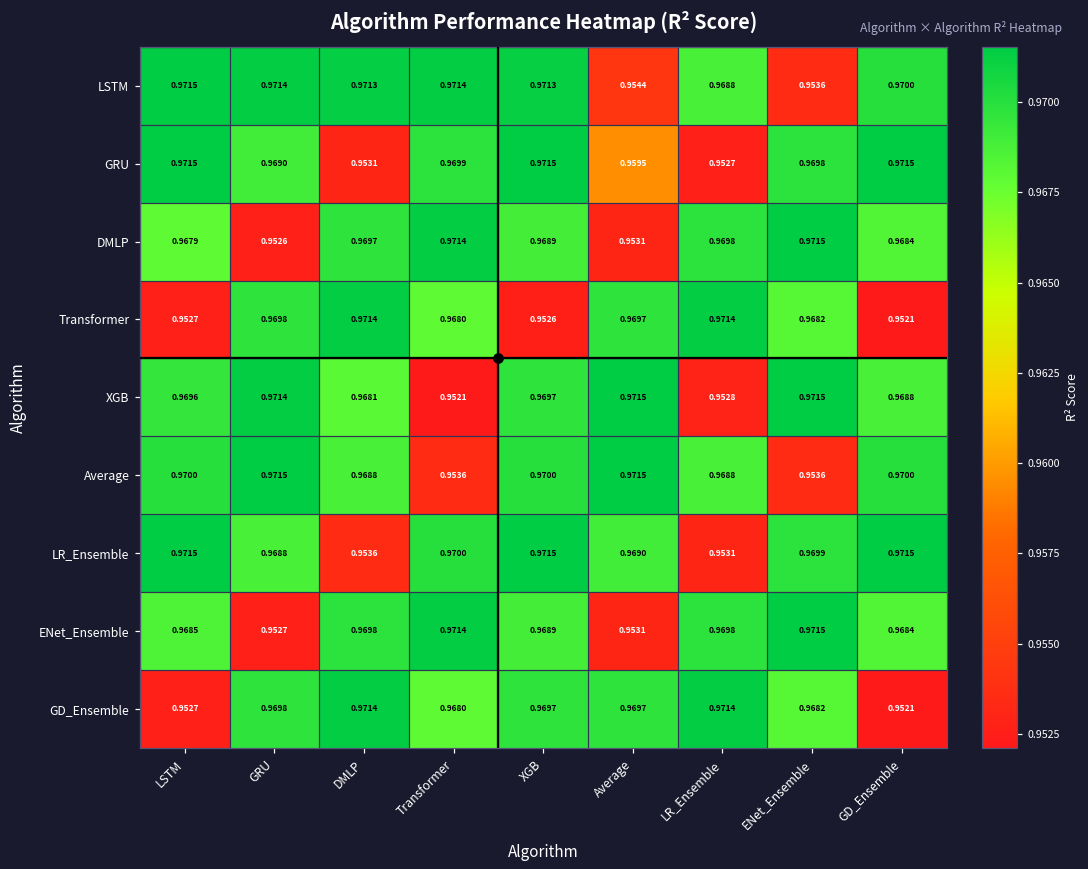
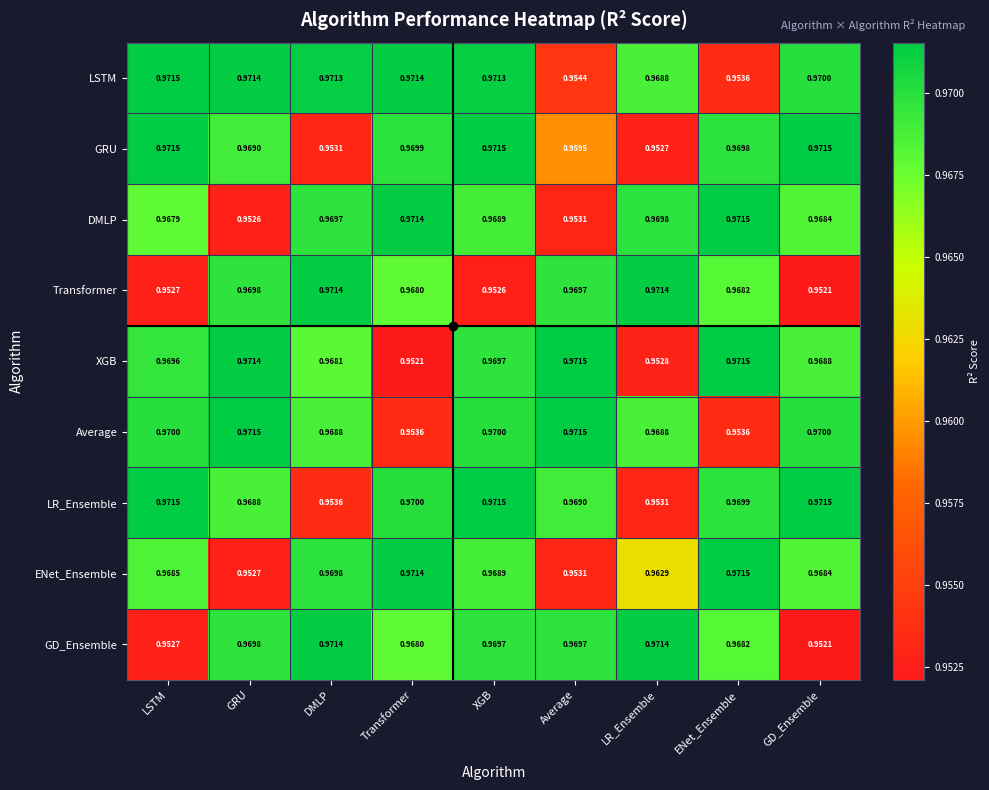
ENet_Ensemble, LR_Ensemble: 0.9698 -> 0.9629
